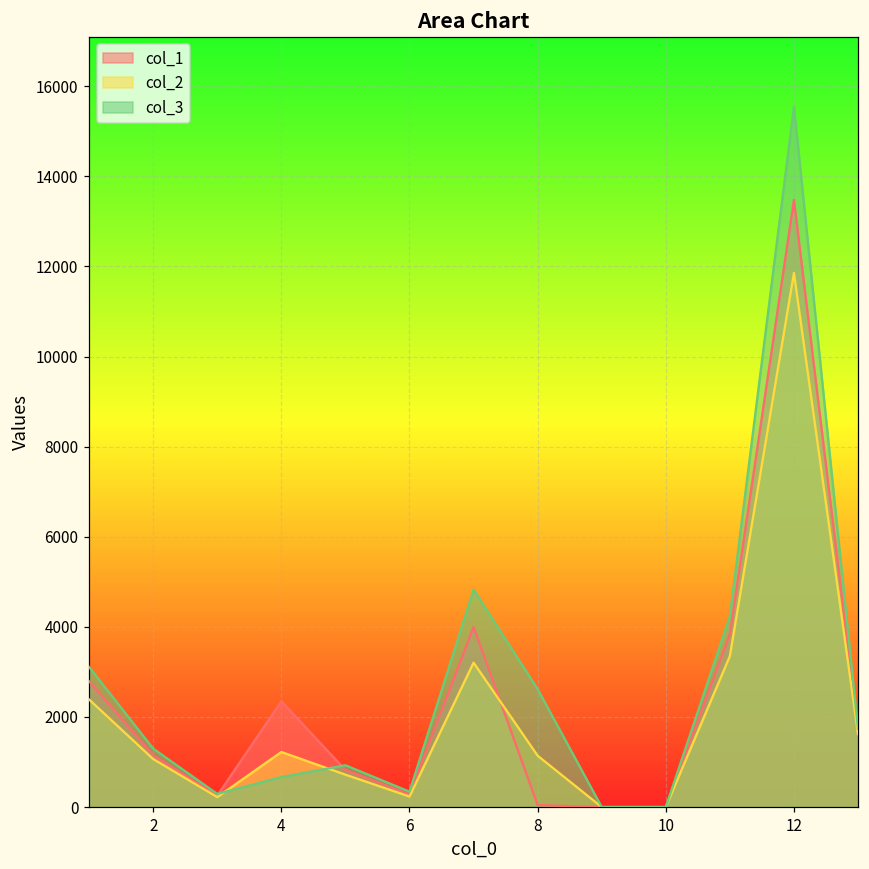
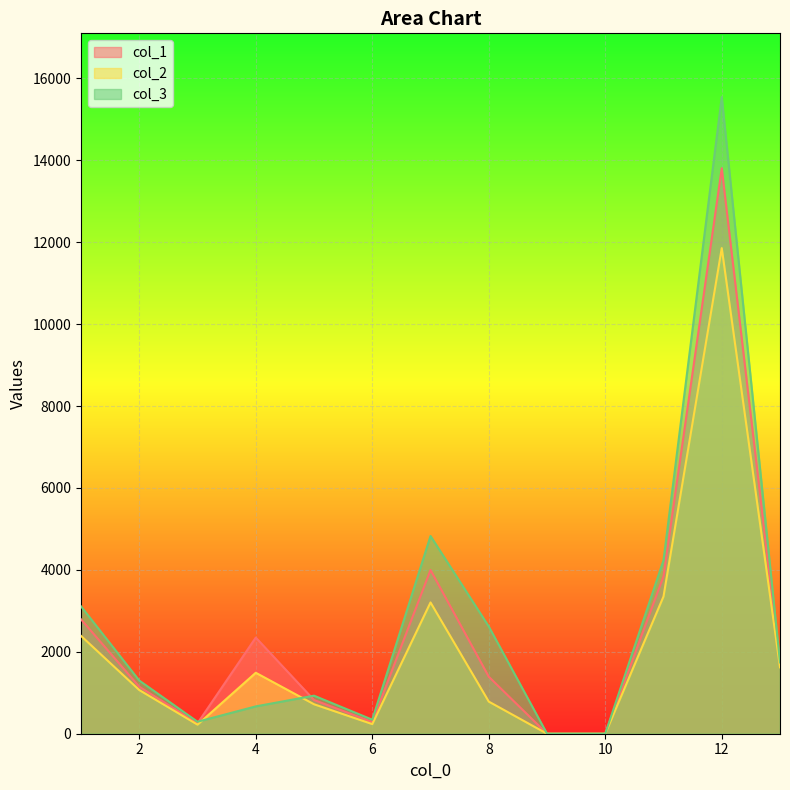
col_2, 4: 1200 -> 1500
col_1, 8: 0 -> 1400
col_2, 8: 1100 -> 800
col_1, 12: 13500 -> 13800
